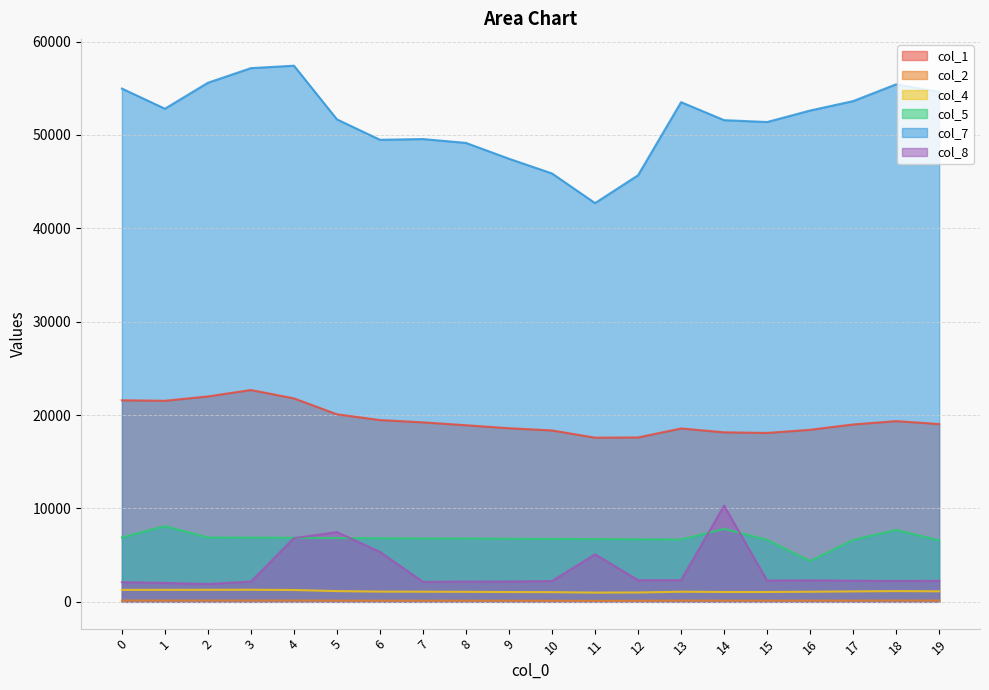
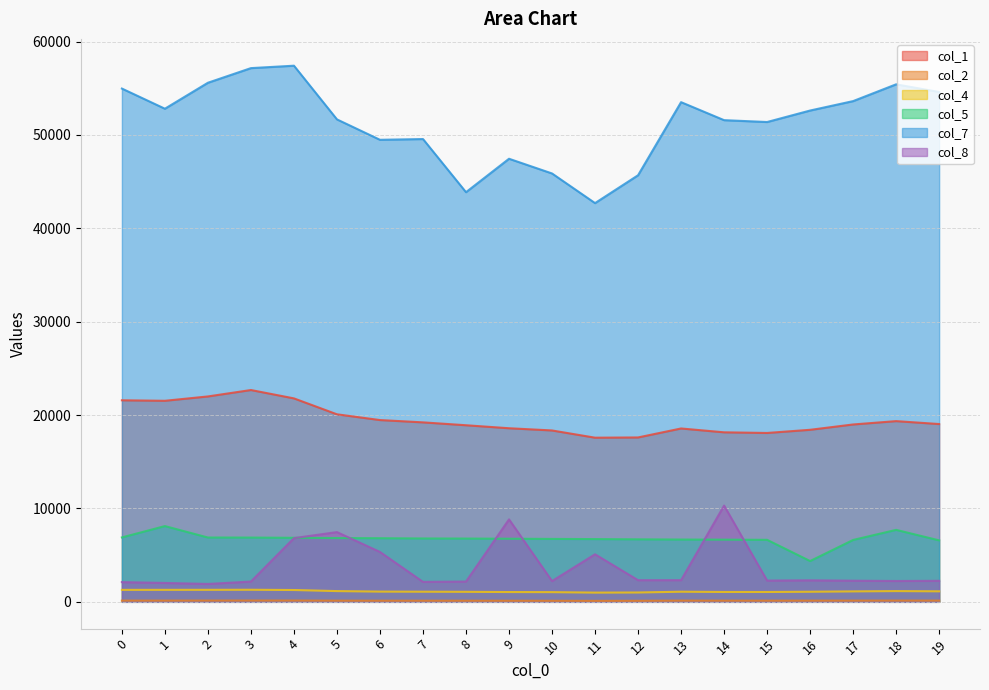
col_7, 8: 49000 -> 44000
col_8, 9: 2000 -> 9000
col_5, 14: 8000 -> 7000
